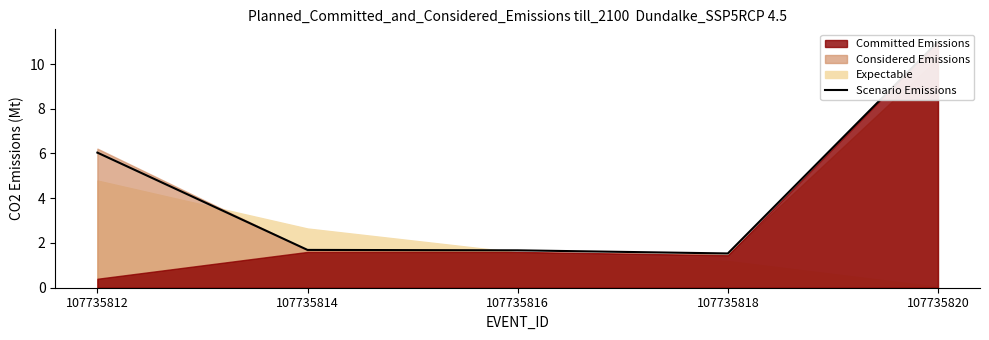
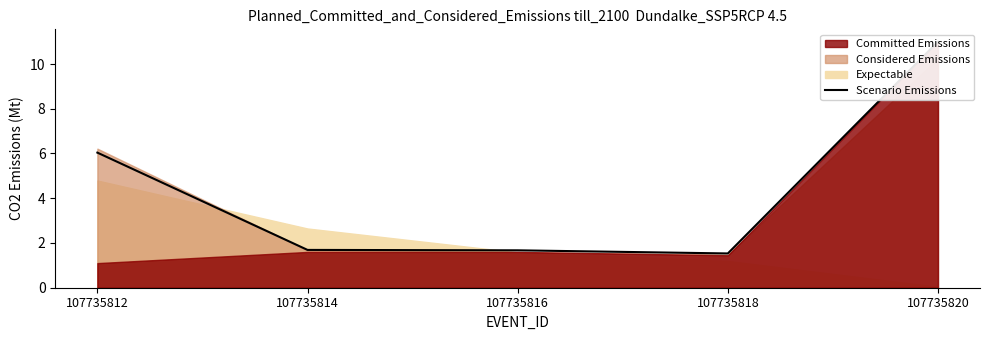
Committed Emissions, 107735812: 0.4 -> 1.1
